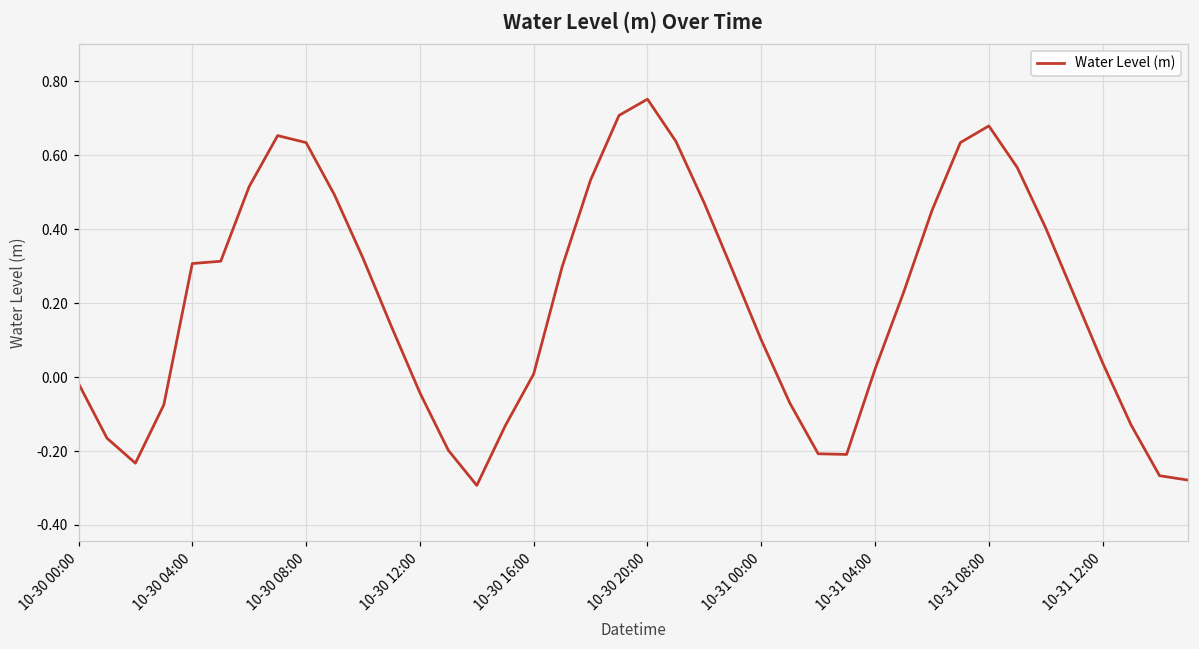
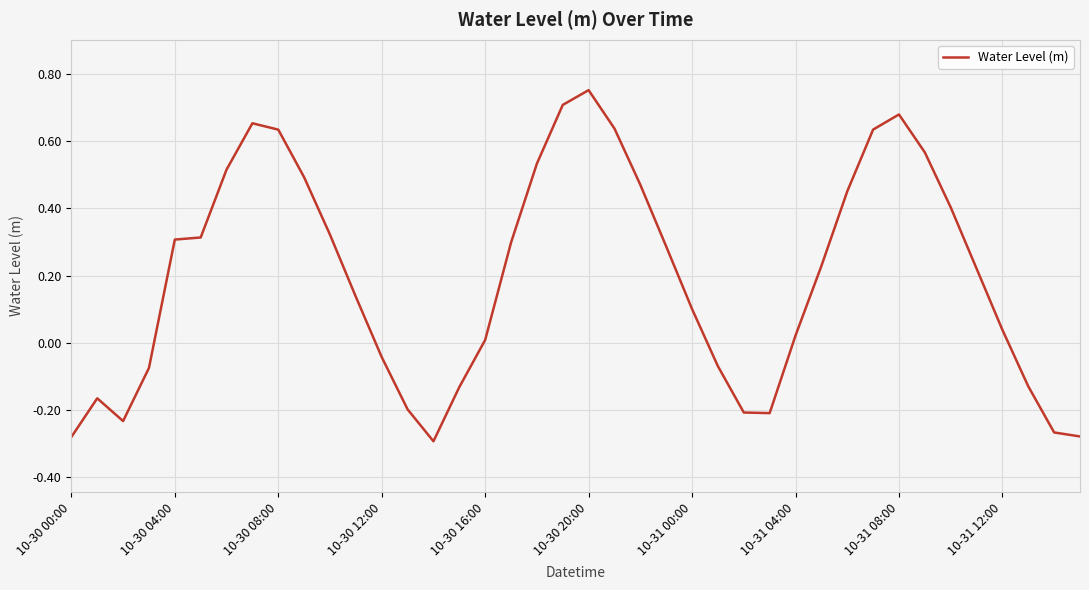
10-30 00:00: -0.02 -> -0.28
